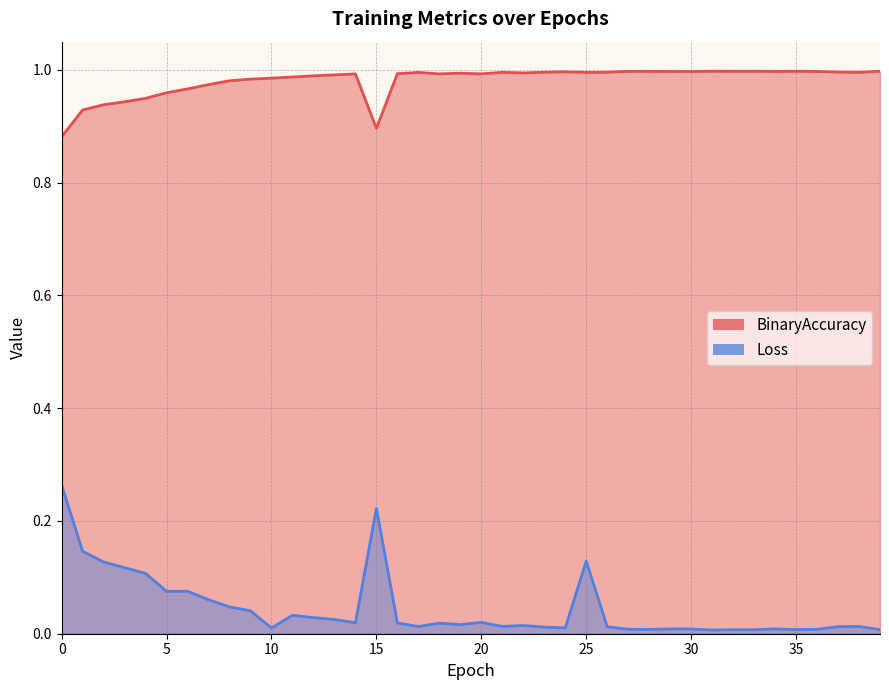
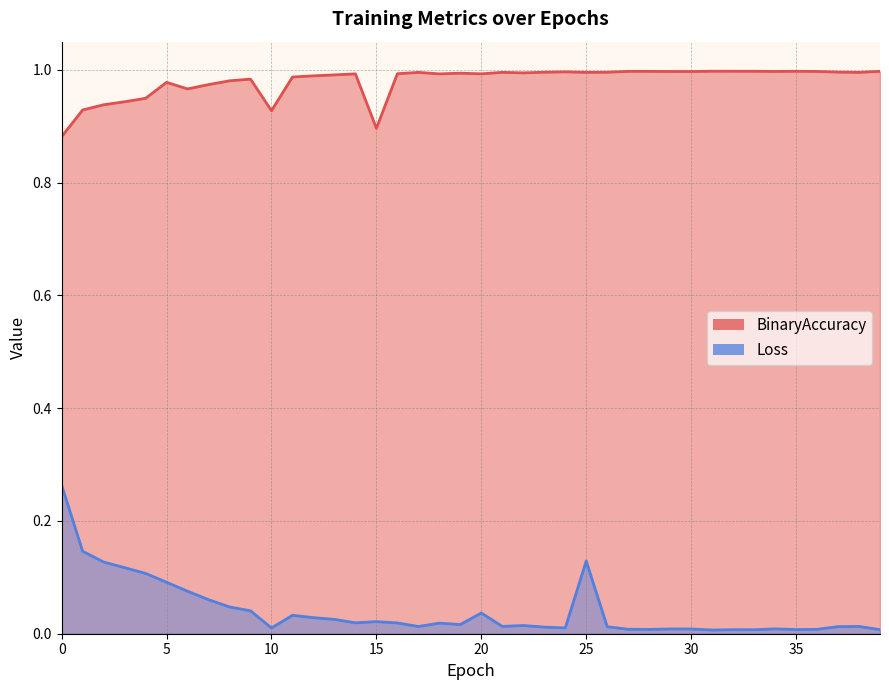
BinaryAccuracy, 5: 0.96 -> 0.98
Loss, 5: 0.08 -> 0.09
BinaryAccuracy, 10: 0.99 -> 0.93
Loss, 15: 0.22 -> 0.02
Loss, 20: 0.02 -> 0.04
